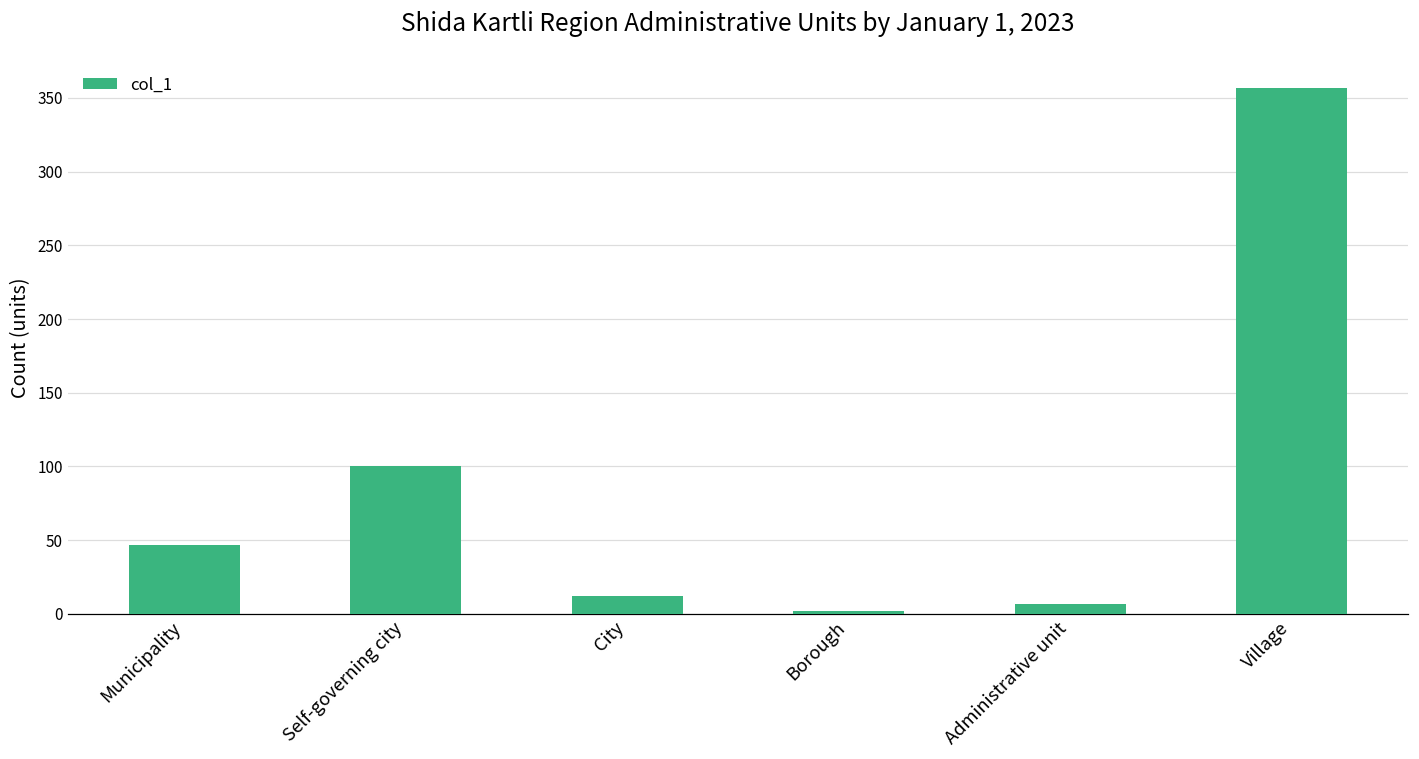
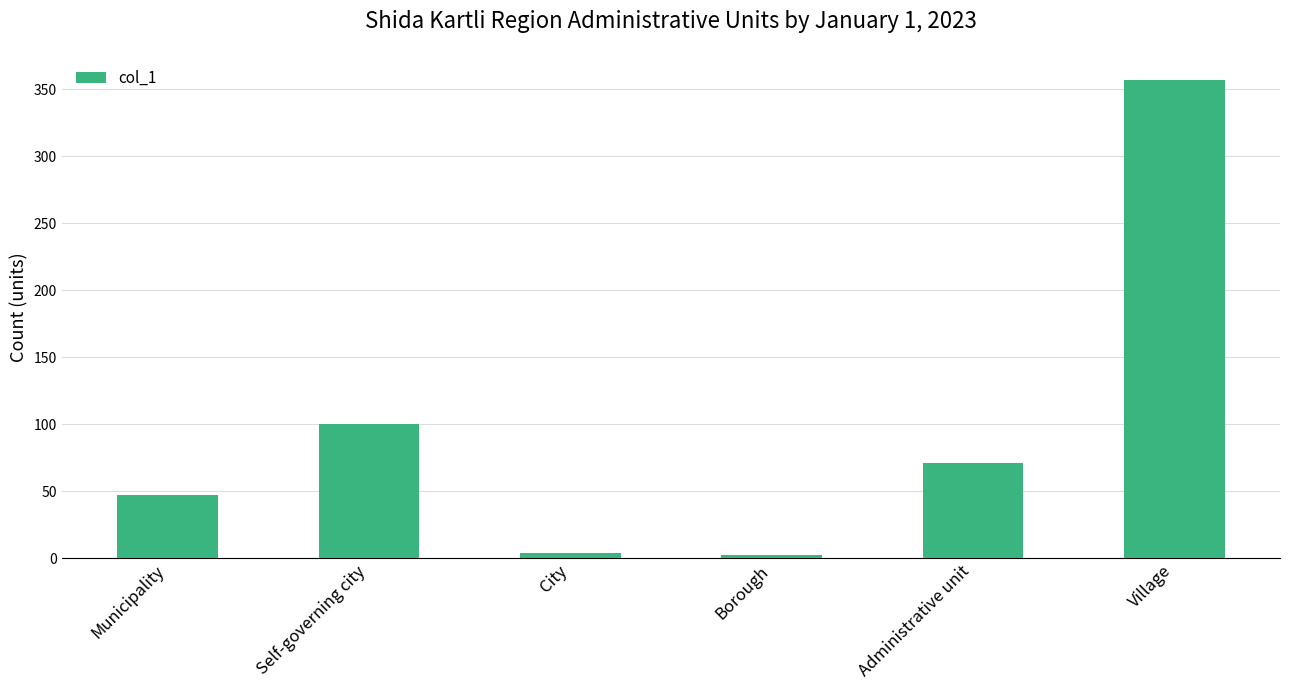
City: 12 -> 4
Administrative unit: 7 -> 71
